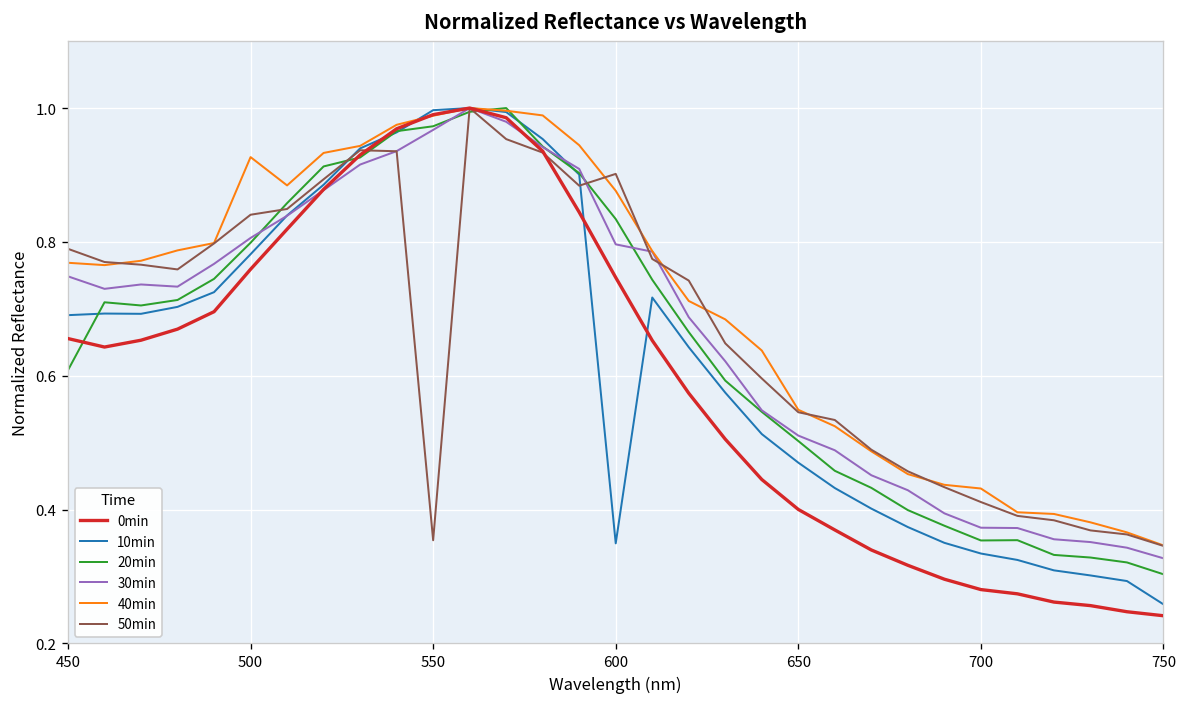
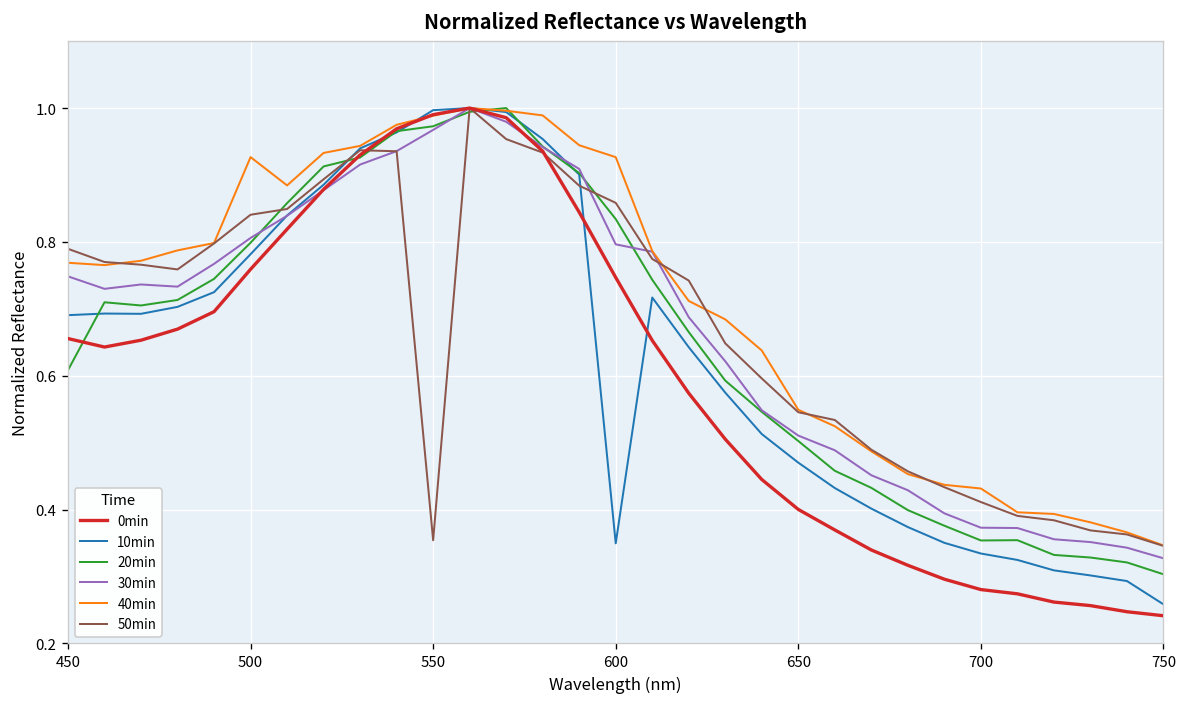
40min, 600: 0.88 -> 0.93
50min, 600: 0.90 -> 0.86
